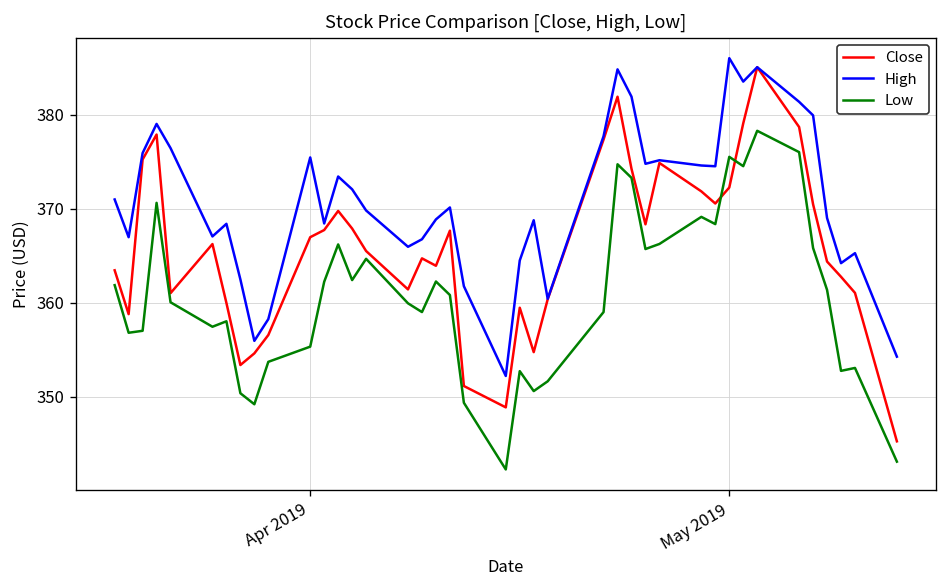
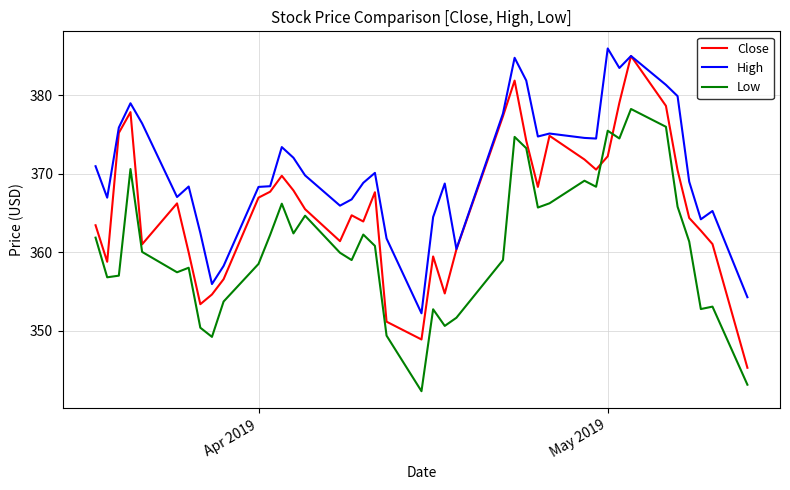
High, Apr 2019: 375 -> 368
Low, Apr 2019: 355 -> 359
